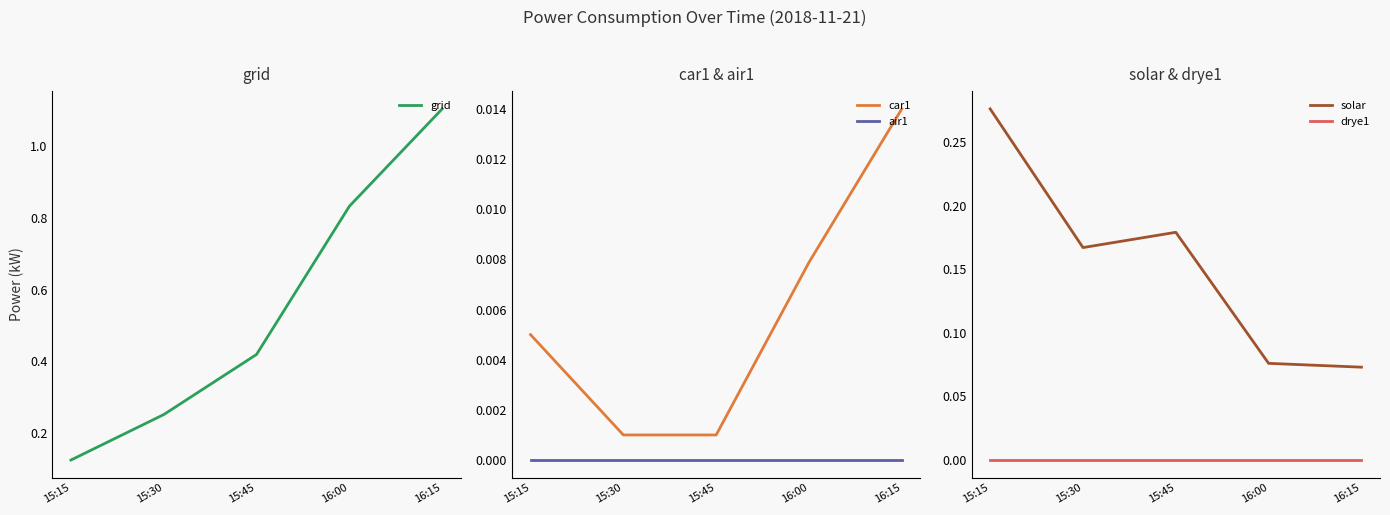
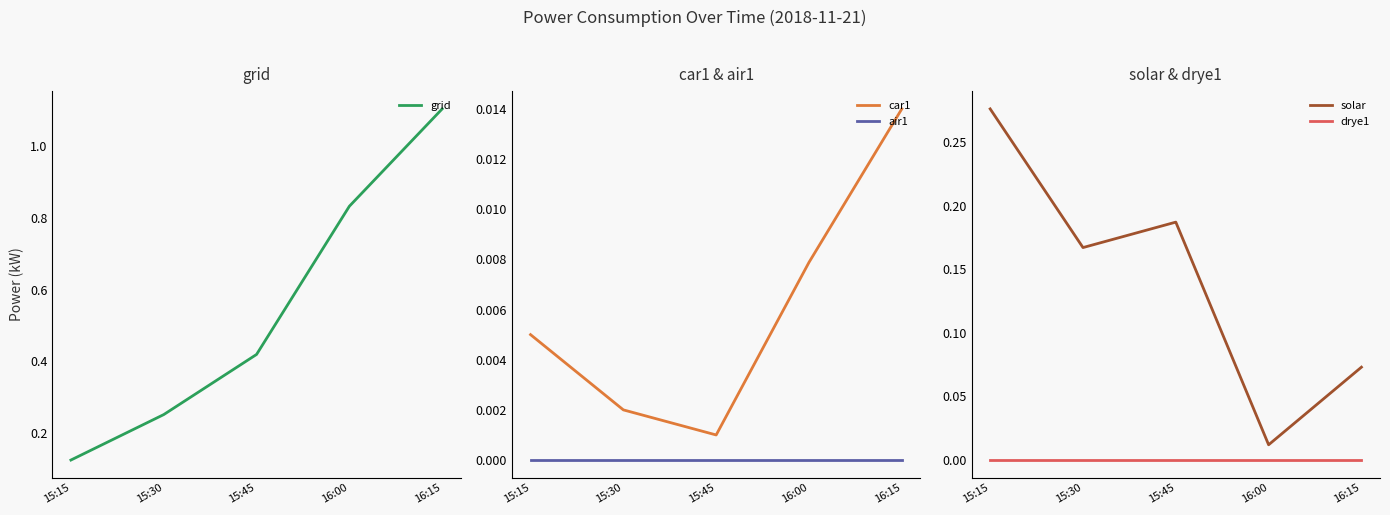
car1 & air1, car1, 15:30: 0.001 -> 0.002
solar & drye1, solar, 15:45: 0.179 -> 0.187
solar & drye1, solar, 16:00: 0.076 -> 0.012
